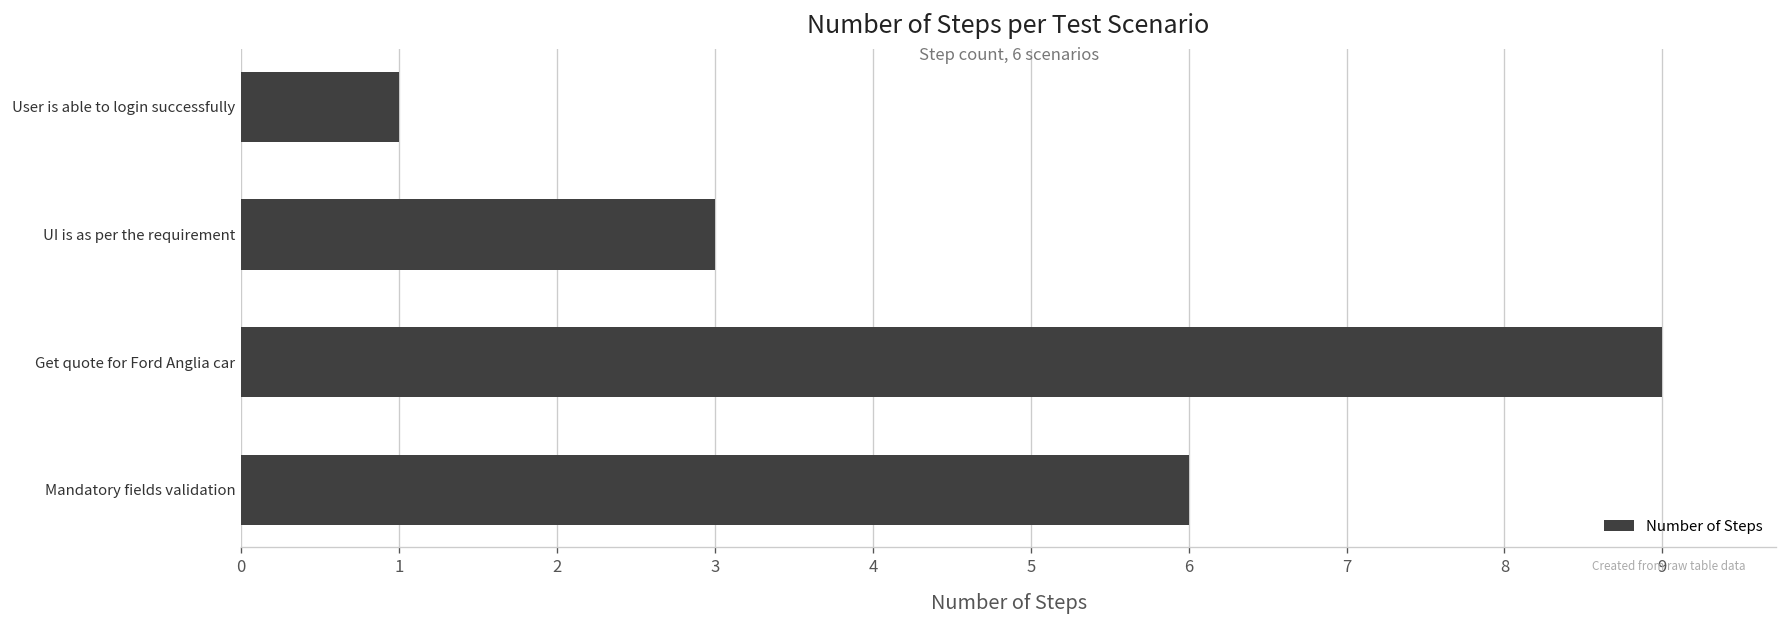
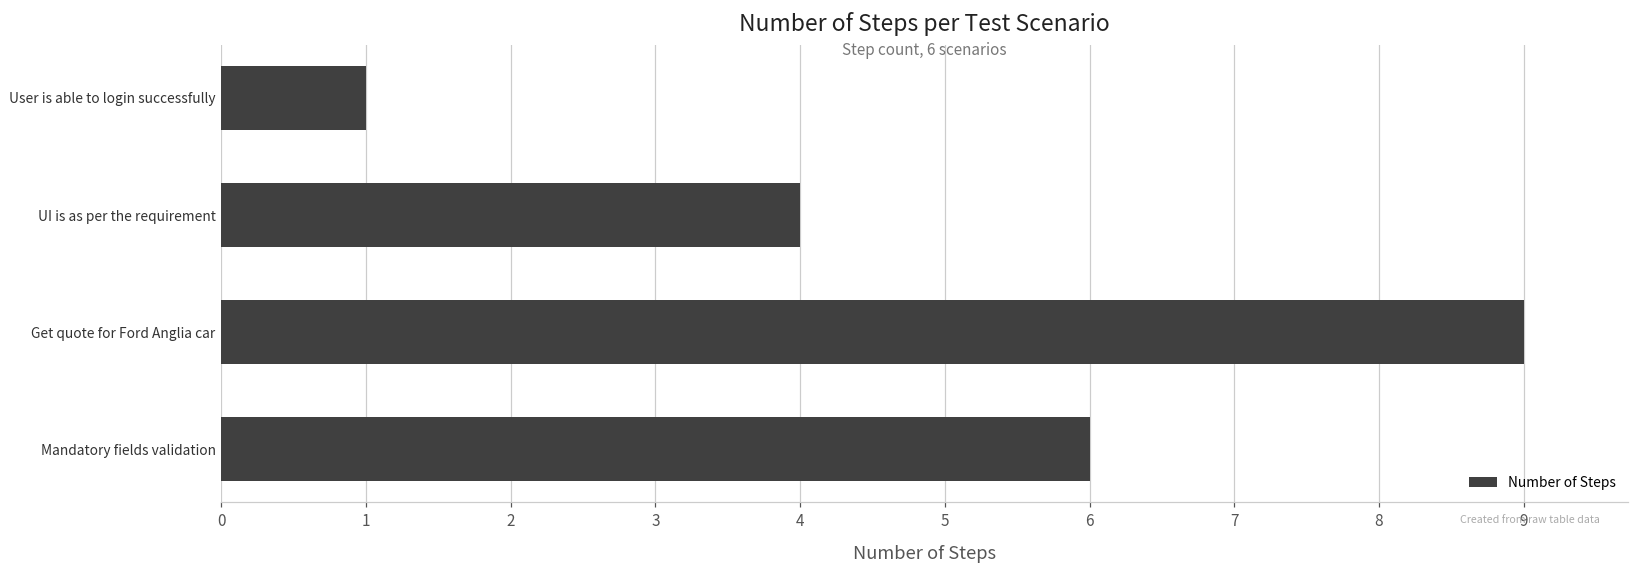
UI is as per the requirement: 3 -> 4
